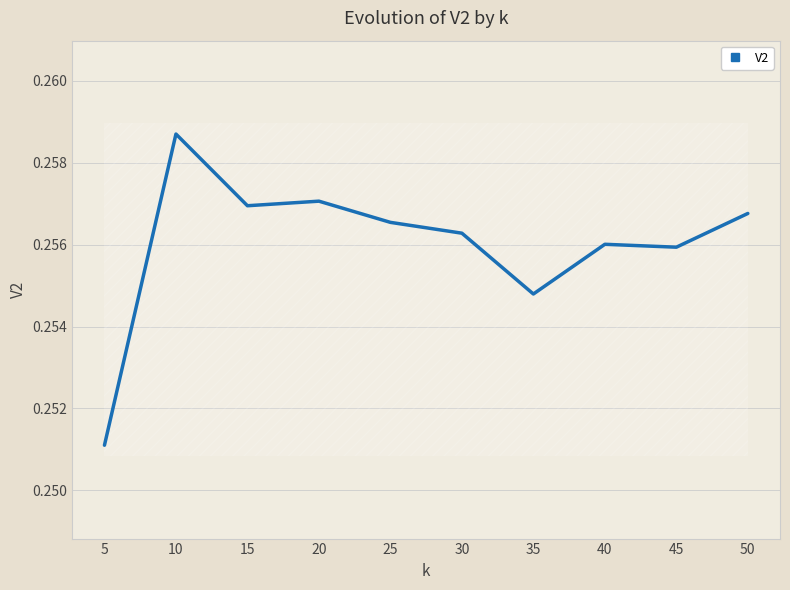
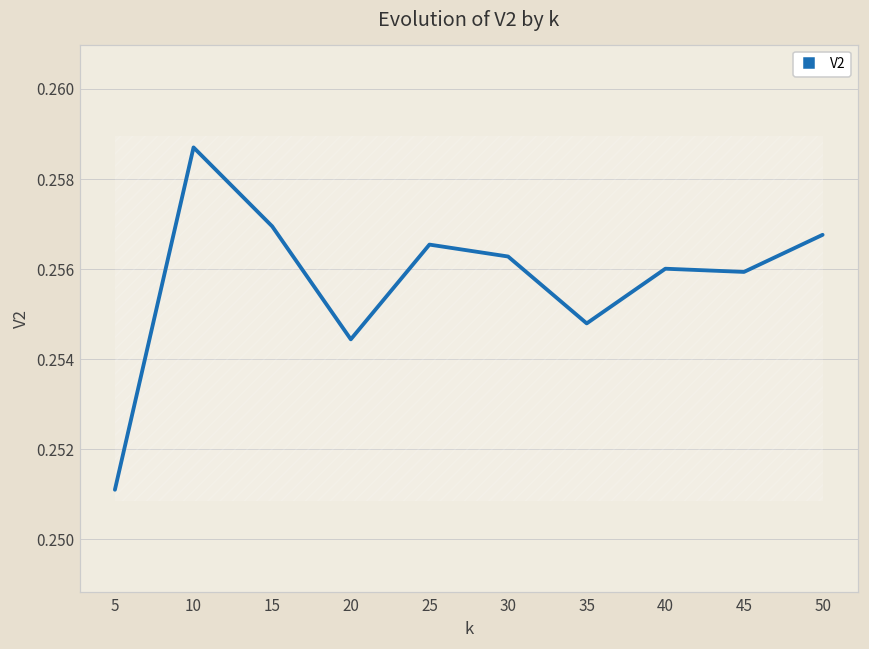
V2, 20: 0.2571 -> 0.2544
